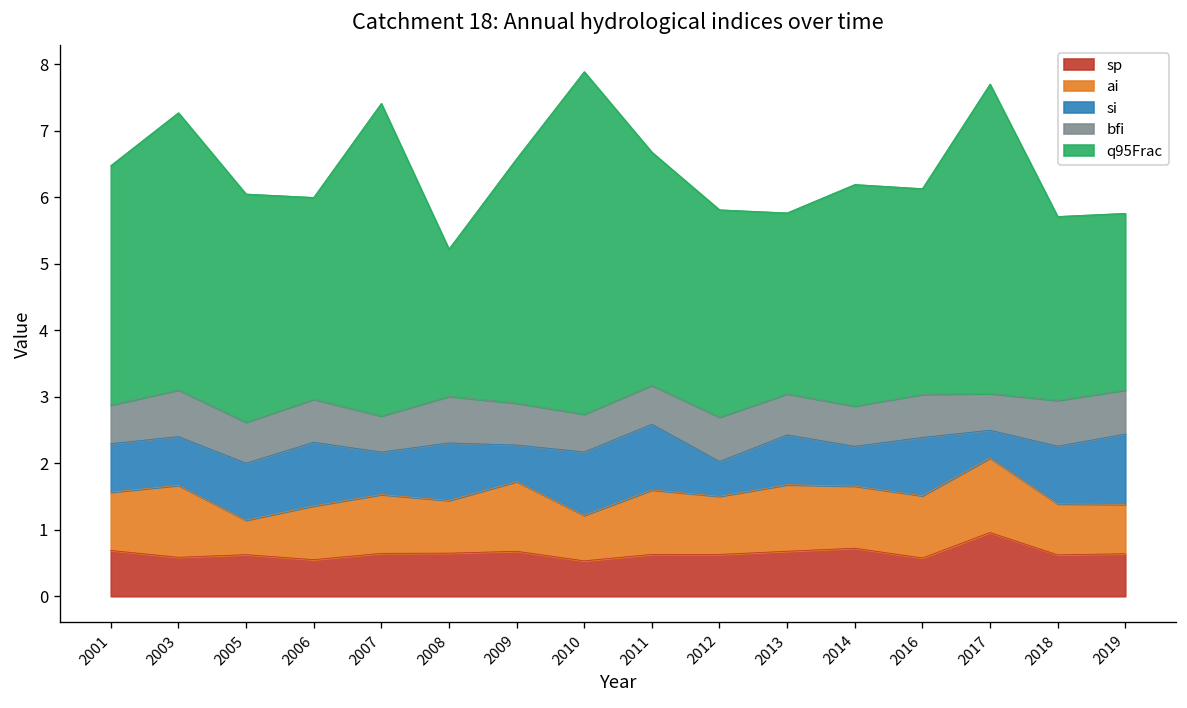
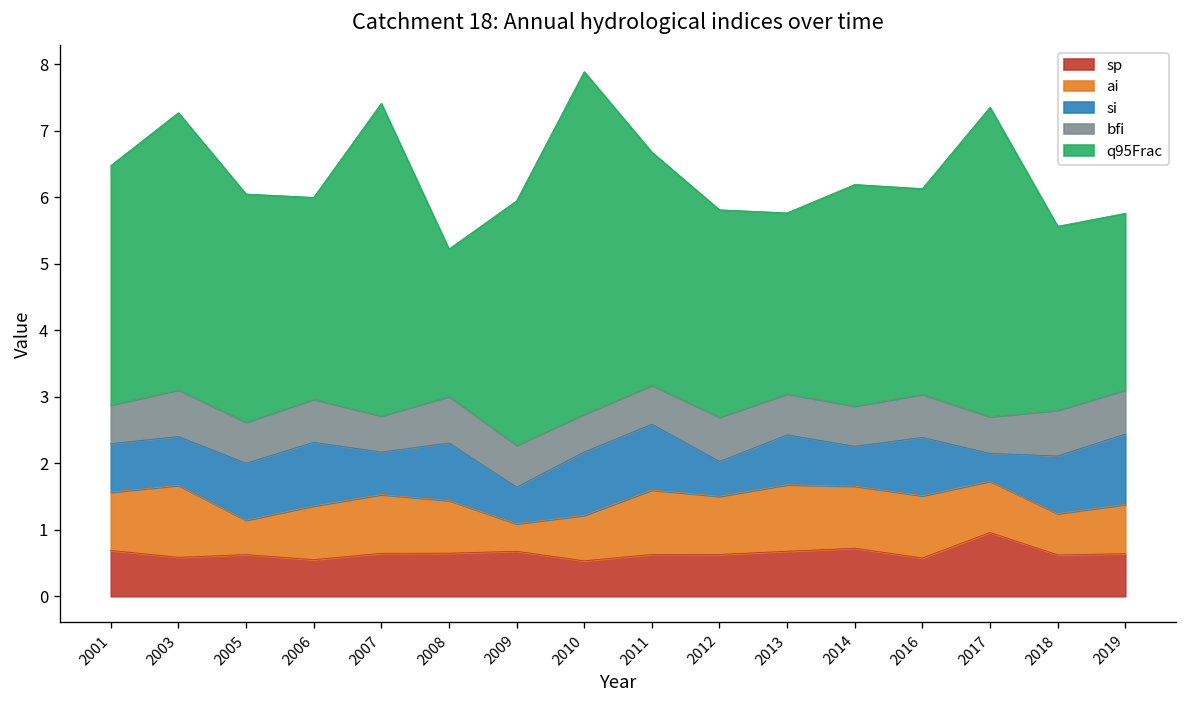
ai, 2009: 1.0 -> 0.4
ai, 2017: 1.1 -> 0.8
ai, 2018: 0.8 -> 0.6
